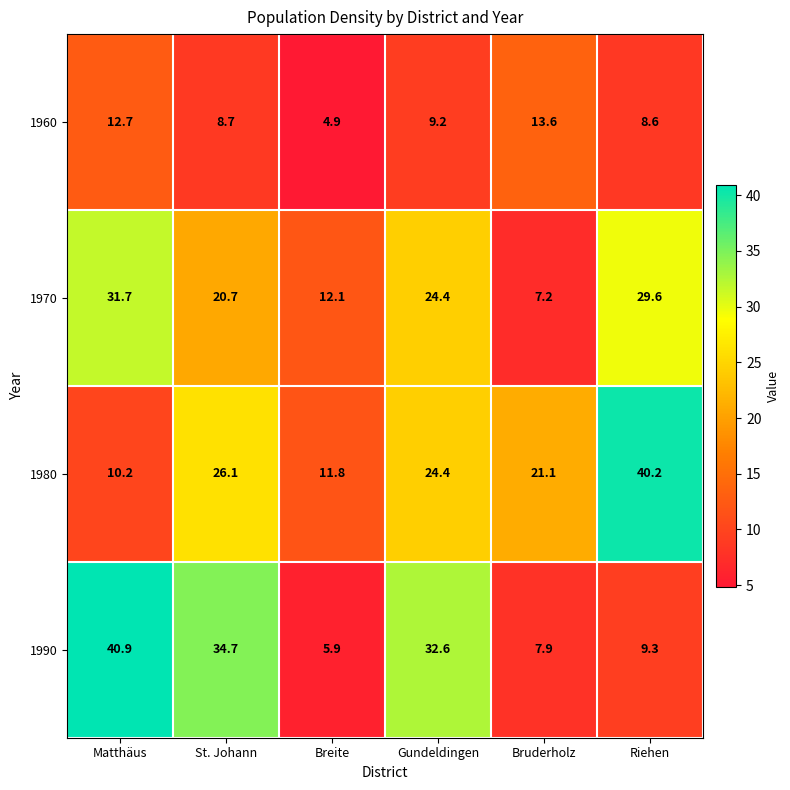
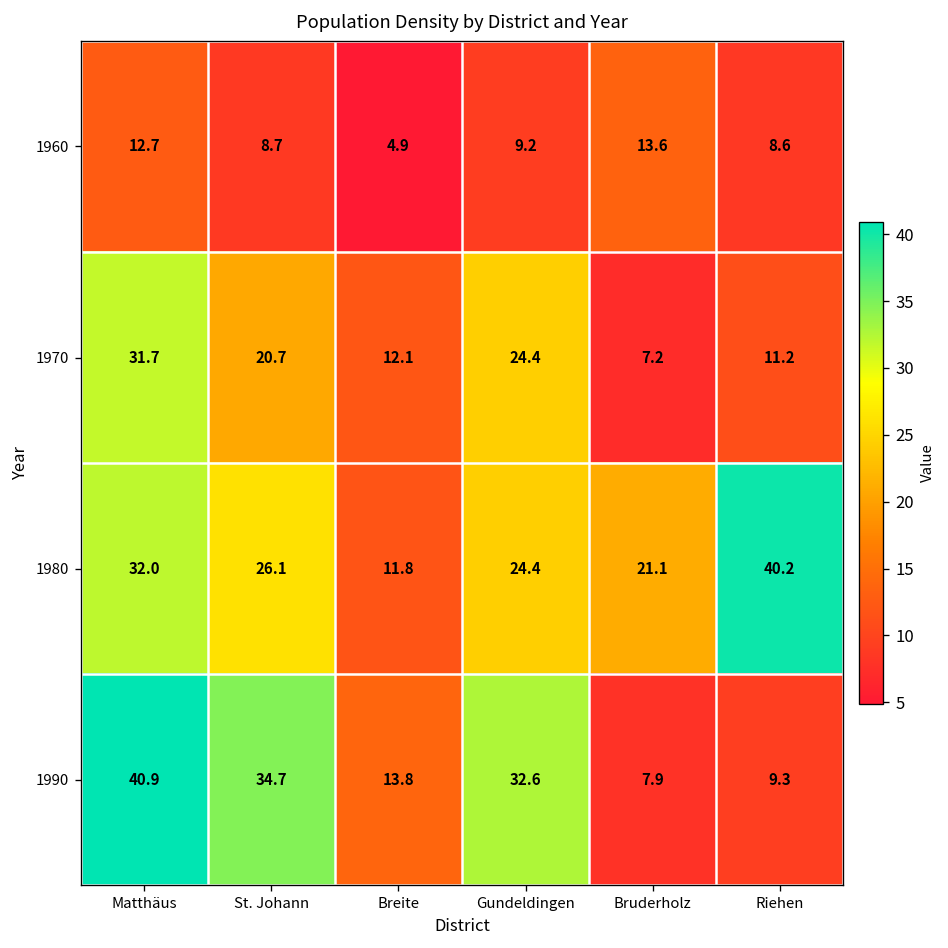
1970, Riehen: 29.6 -> 11.2
1980, Matthäus: 10.2 -> 32.0
1990, Breite: 5.9 -> 13.8
